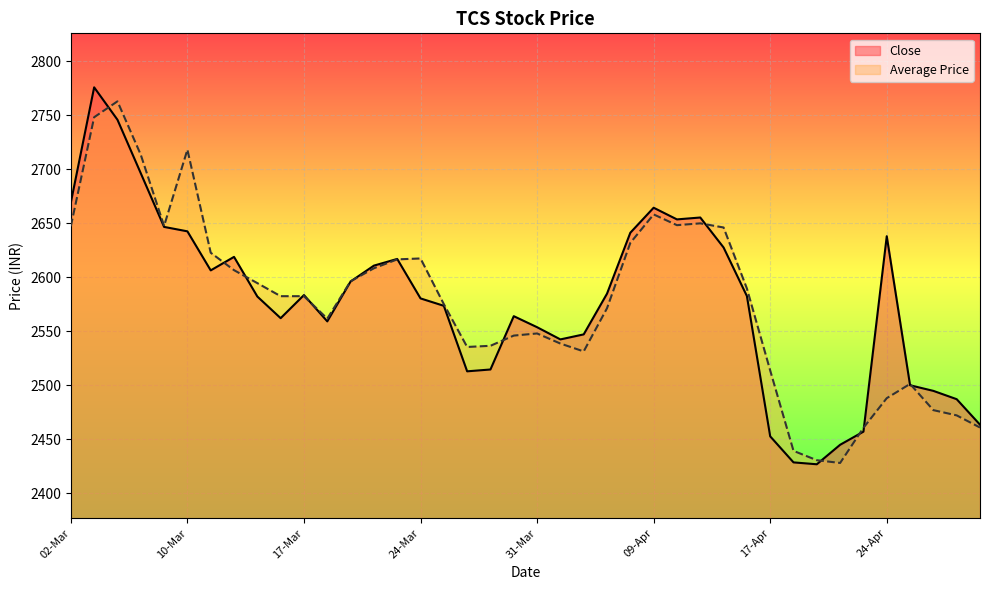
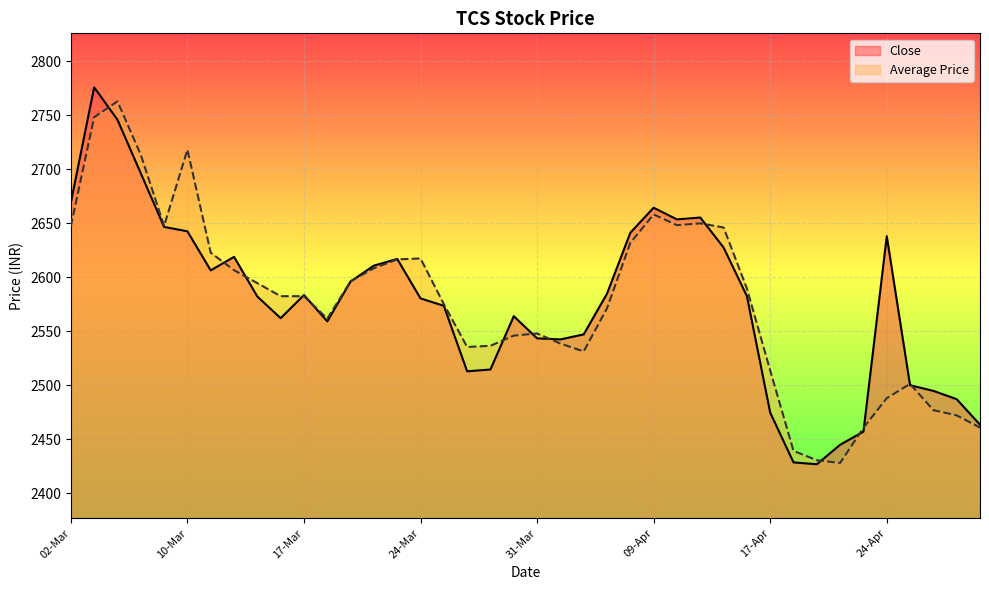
Close, 31-Mar: 2554 -> 2544
Close, 17-Apr: 2453 -> 2475
